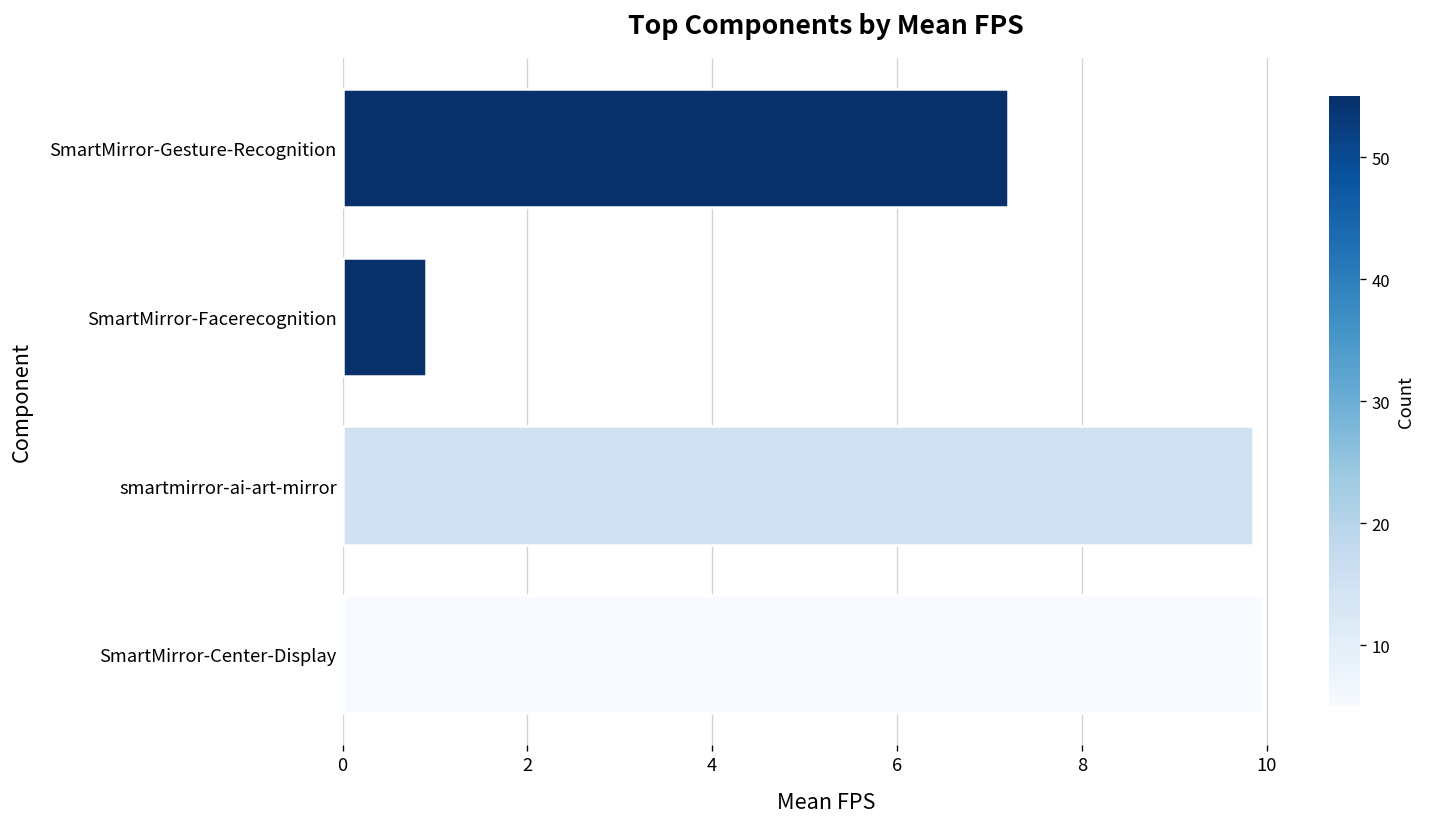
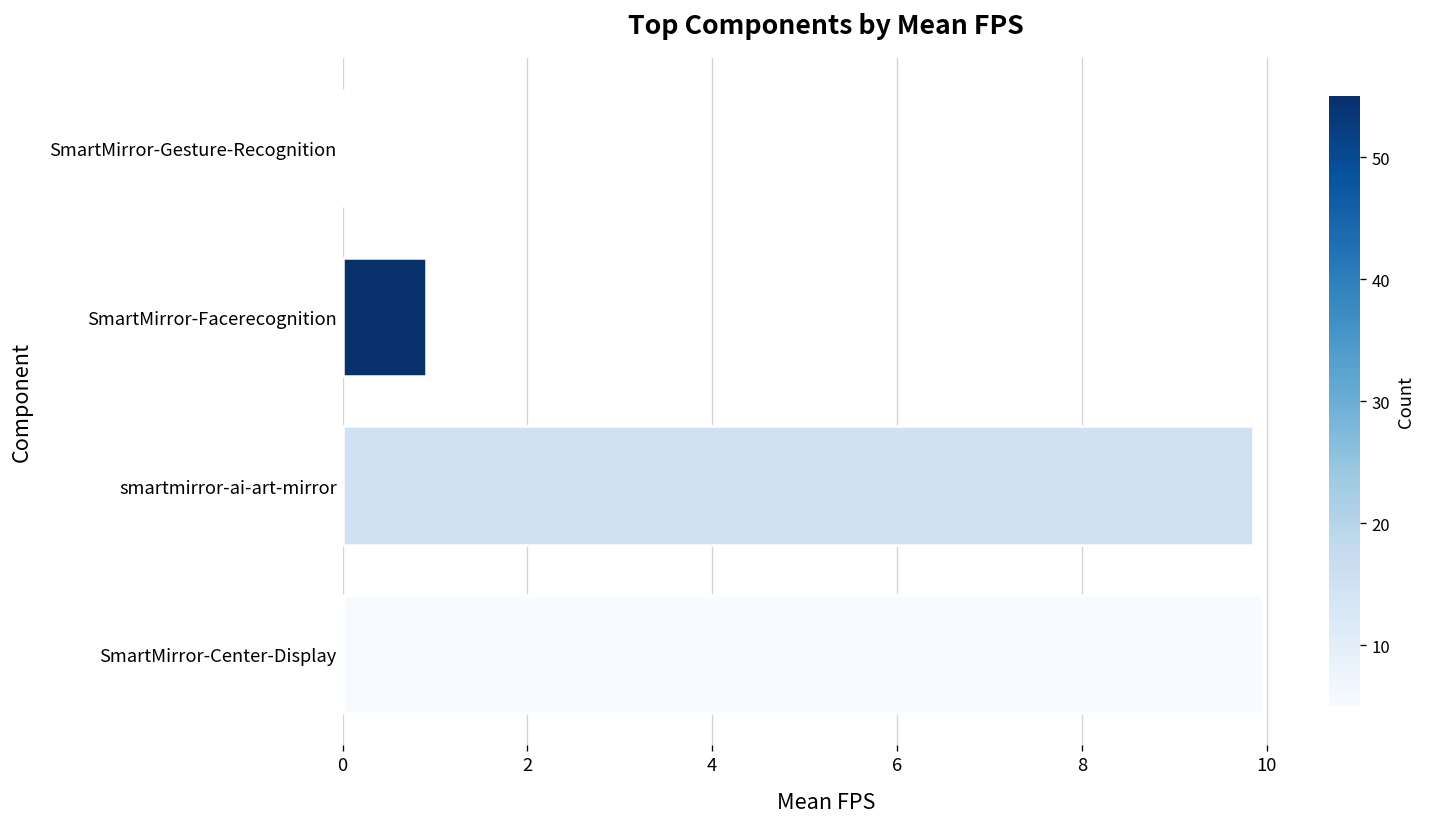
SmartMirror-Gesture-Recognition: 7.2 -> 0.0
